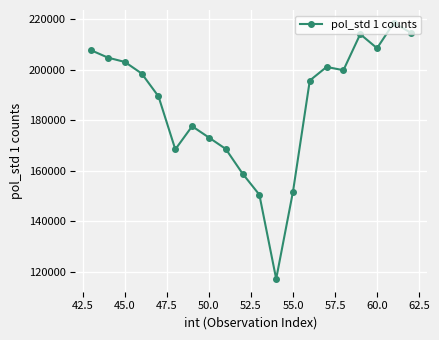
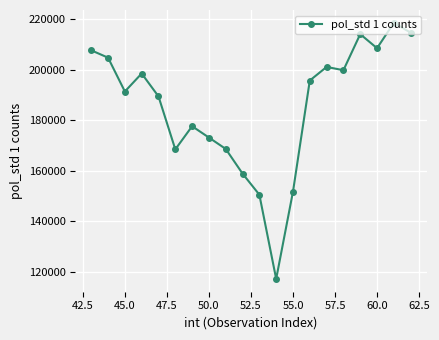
45.0: 203000 -> 191000
